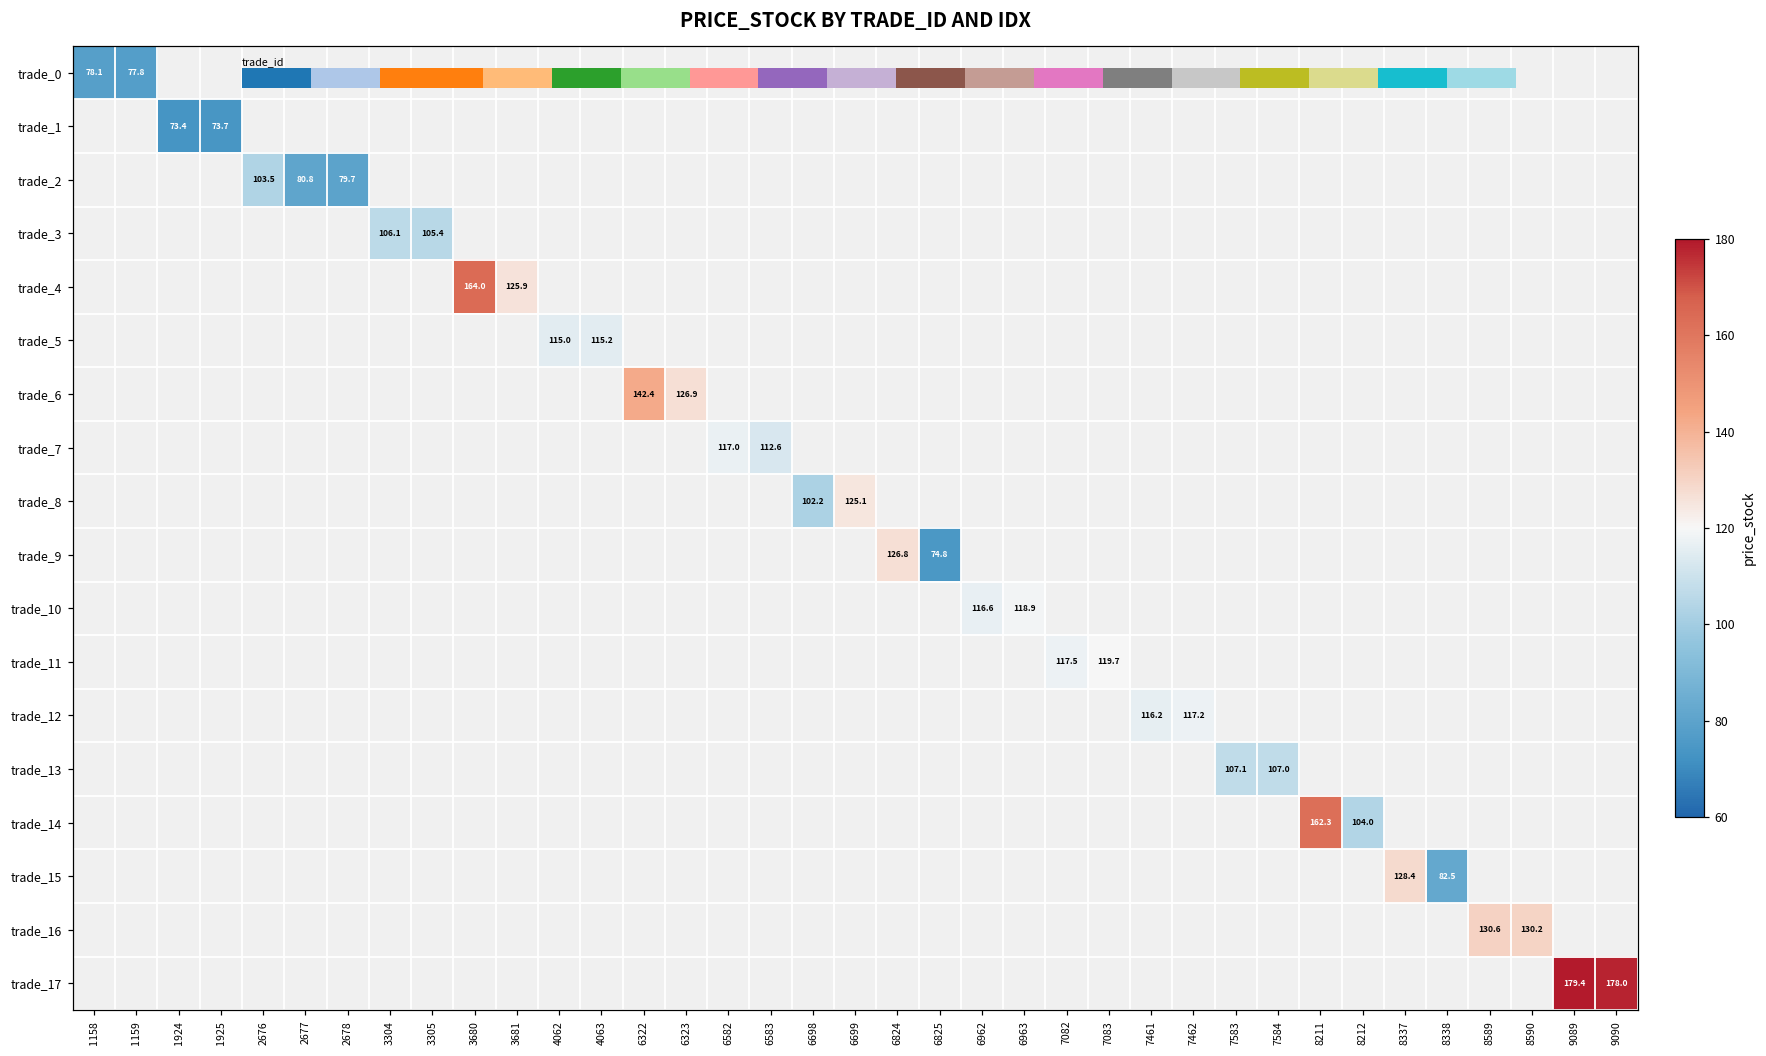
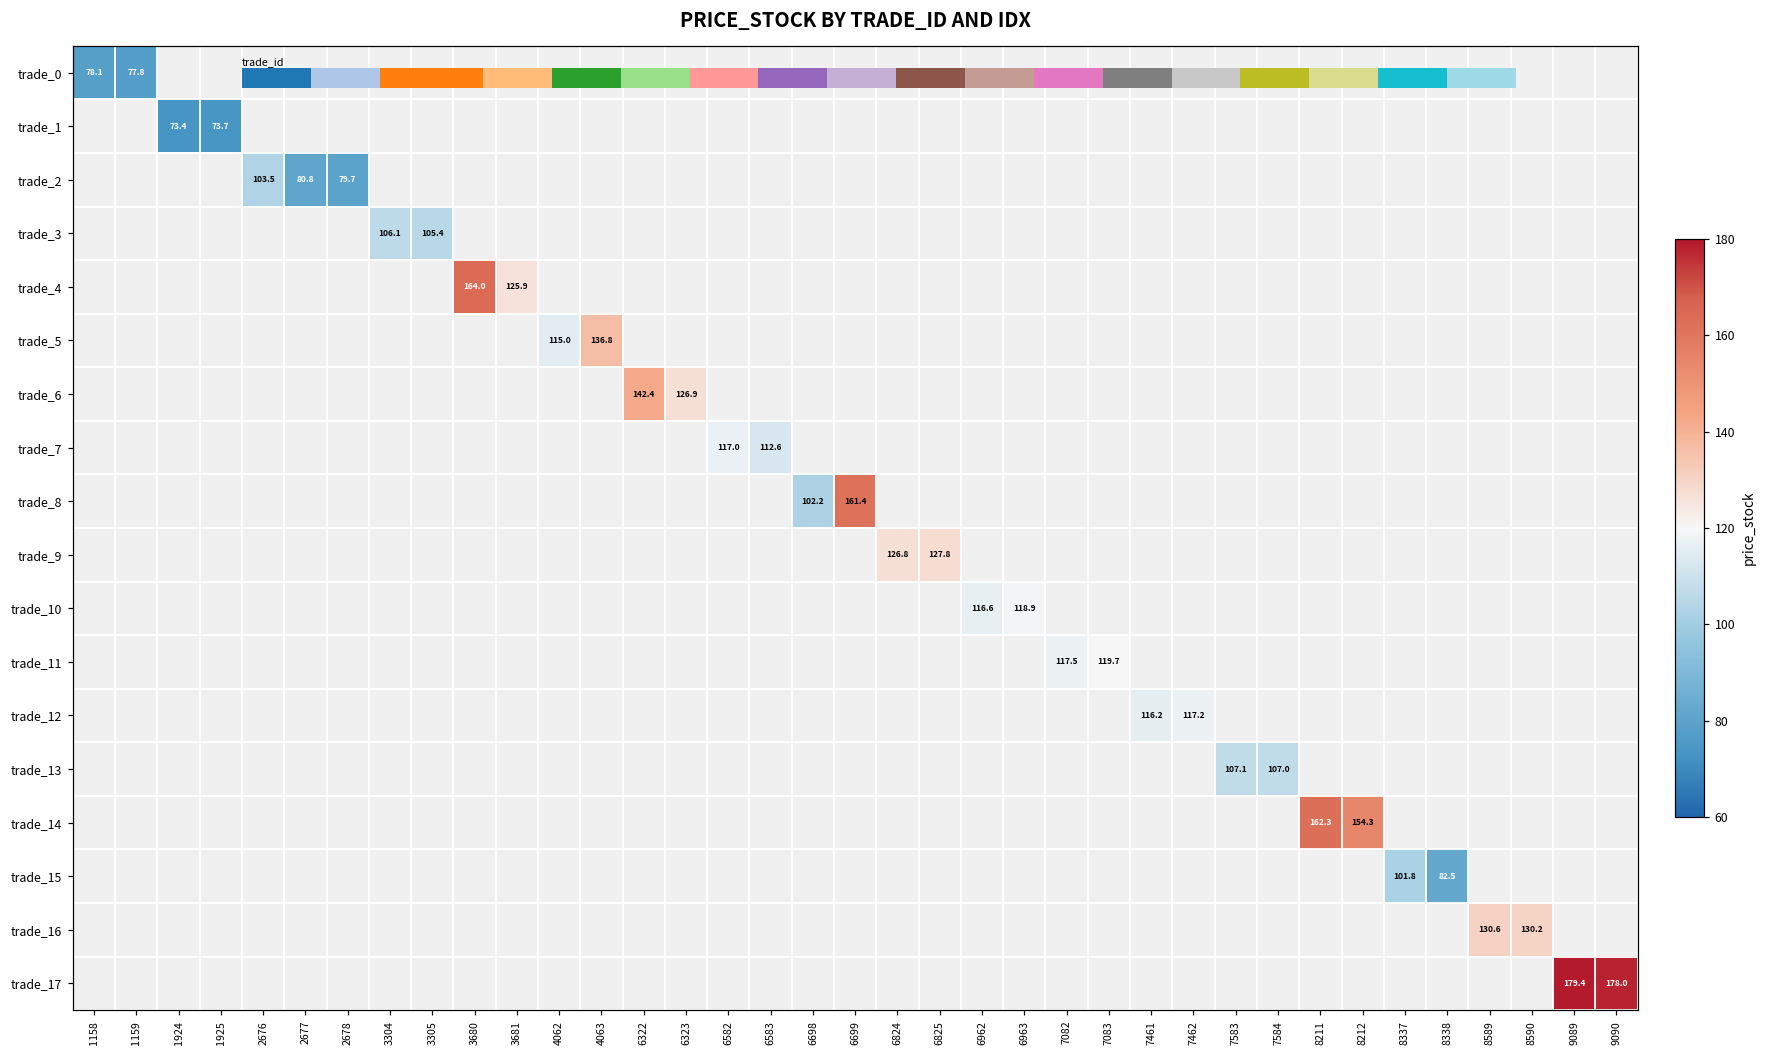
trade_5, 4063: 115.2 -> 136.8
trade_8, 6699: 125.1 -> 161.4
trade_9, 6825: 74.8 -> 127.8
trade_14, 8212: 104.0 -> 154.3
trade_15, 8337: 128.4 -> 101.8
